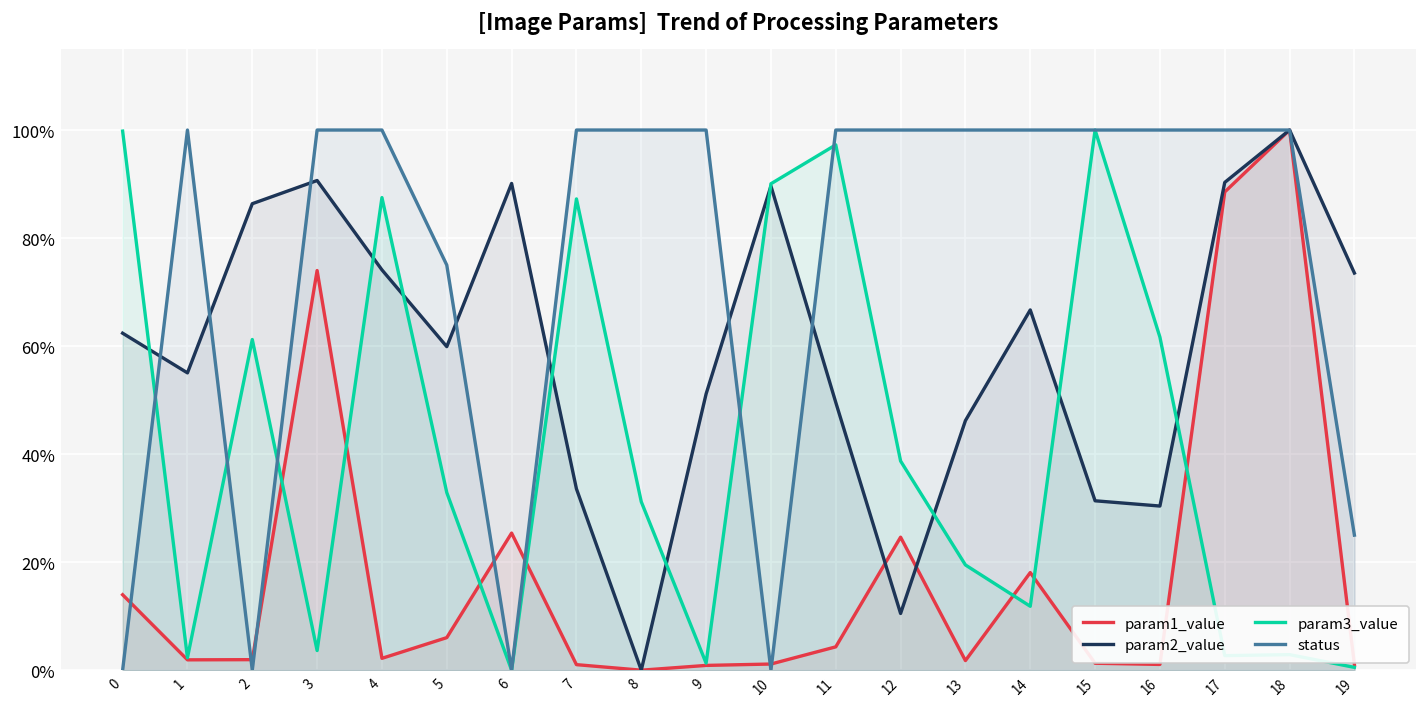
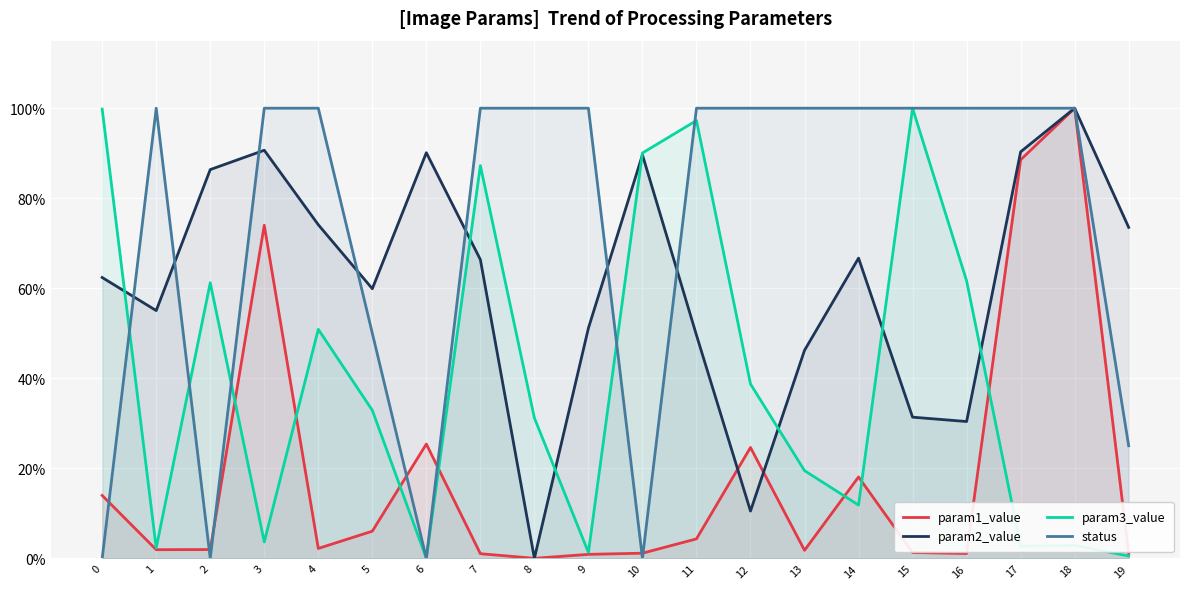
param3_value, 4: 87% -> 51%
status, 5: 75% -> 50%
param2_value, 7: 34% -> 66%
